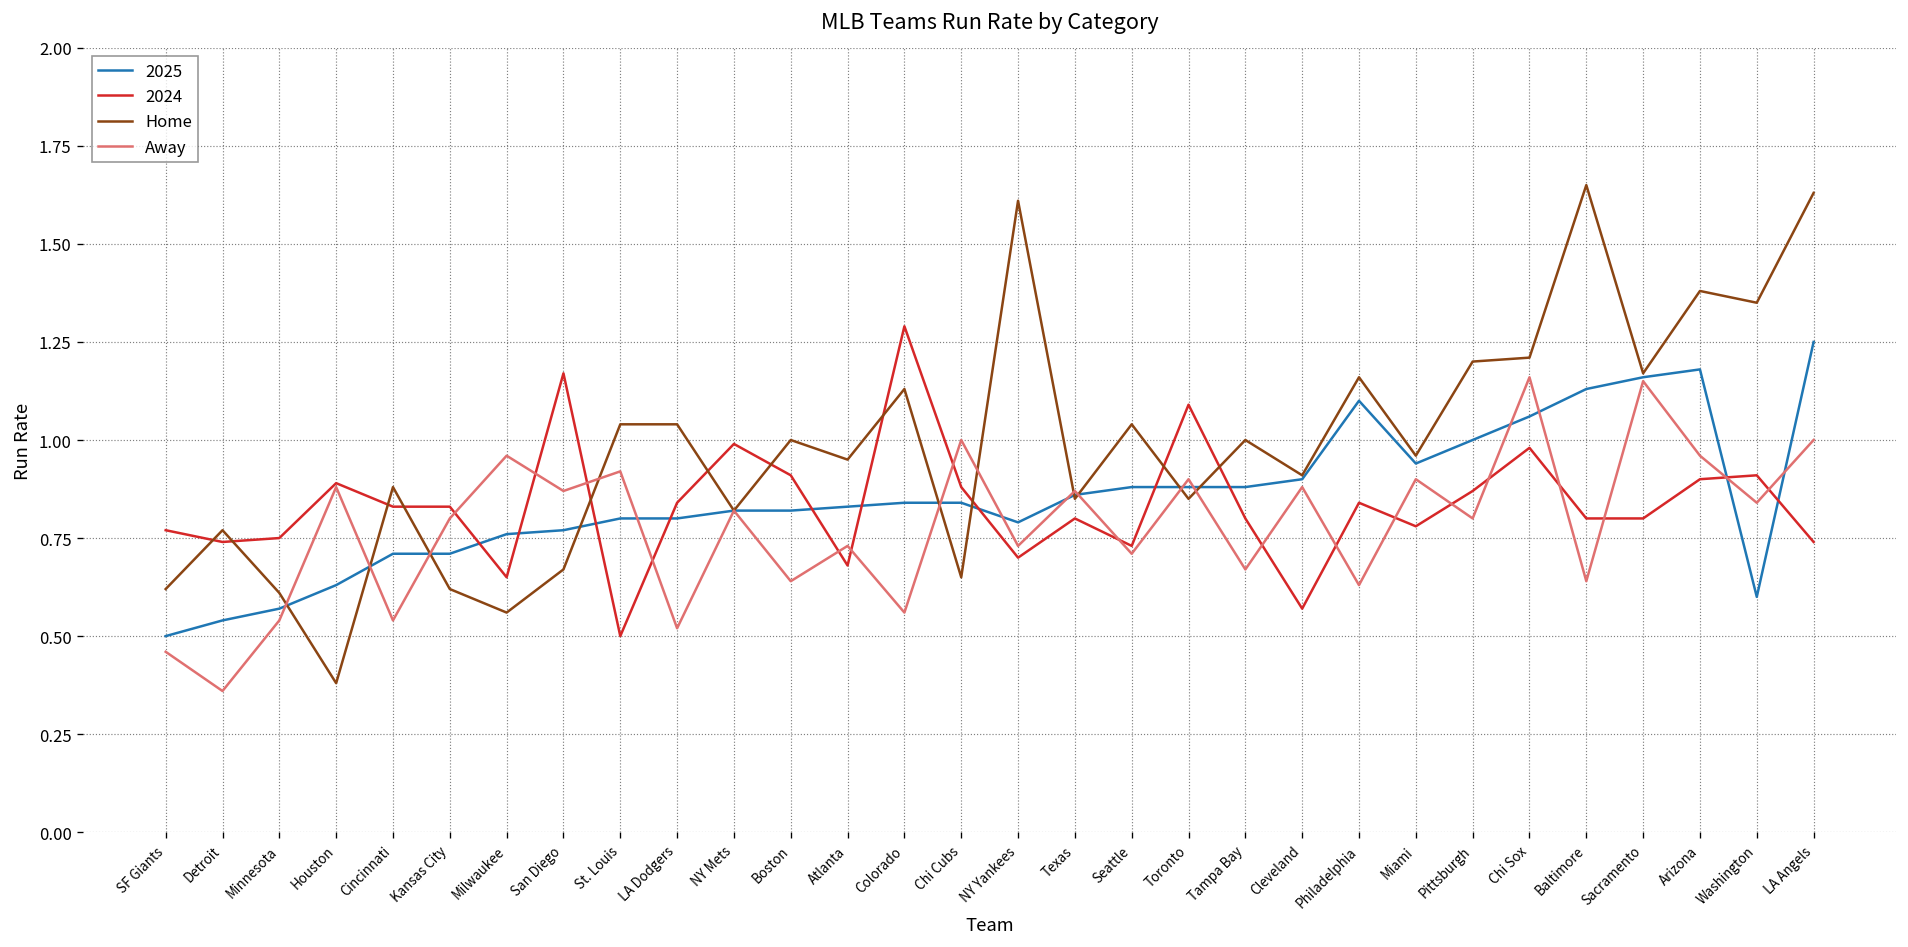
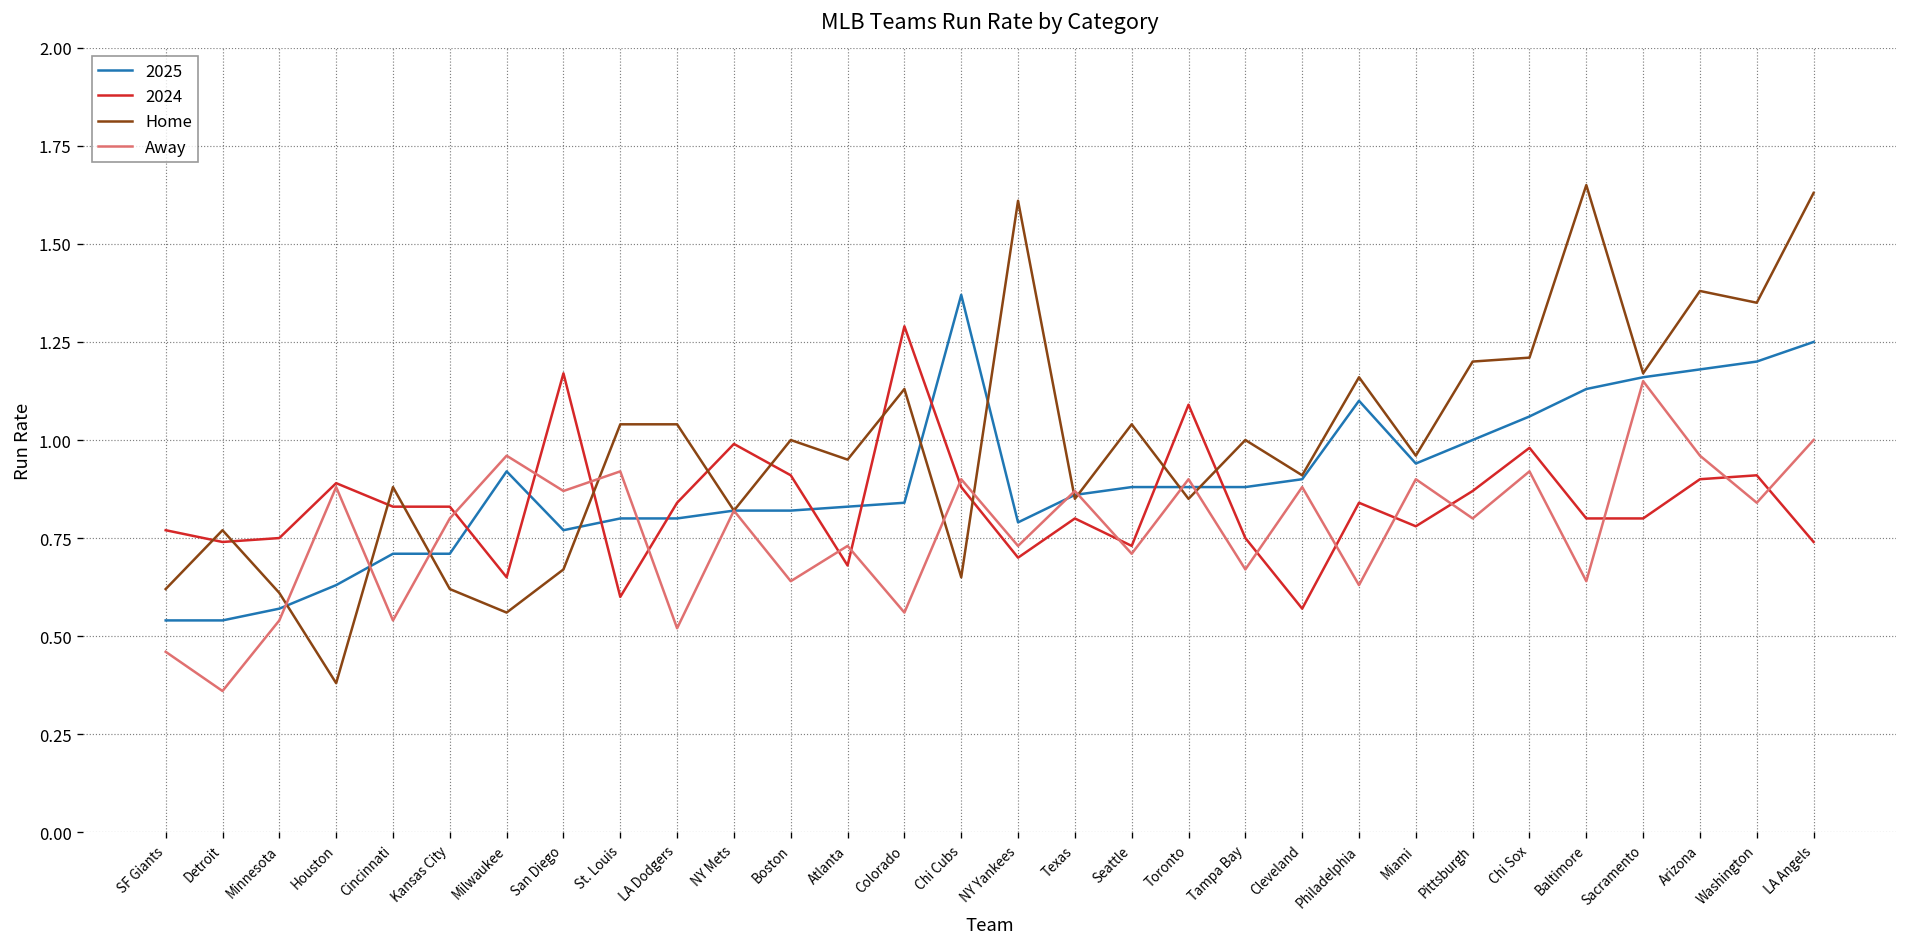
2025, SF Giants: 0.50 -> 0.54
2025, Milwaukee: 0.76 -> 0.92
2024, St. Louis: 0.5 -> 0.6
2025, Chi Cubs: 0.84 -> 1.37
Away, Chi Cubs: 1.0 -> 0.9
2024, Tampa Bay: 0.80 -> 0.75
Away, Chi Sox: 1.16 -> 0.92
2025, Washington: 0.6 -> 1.2
